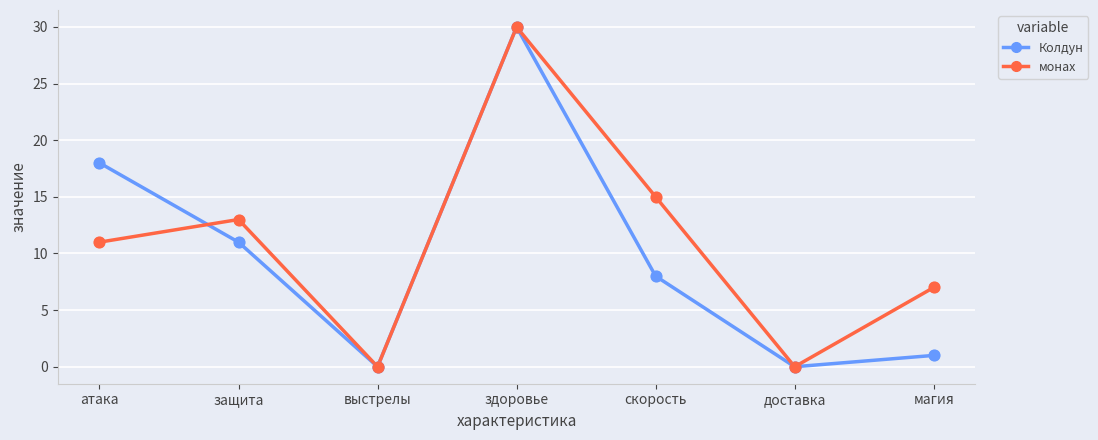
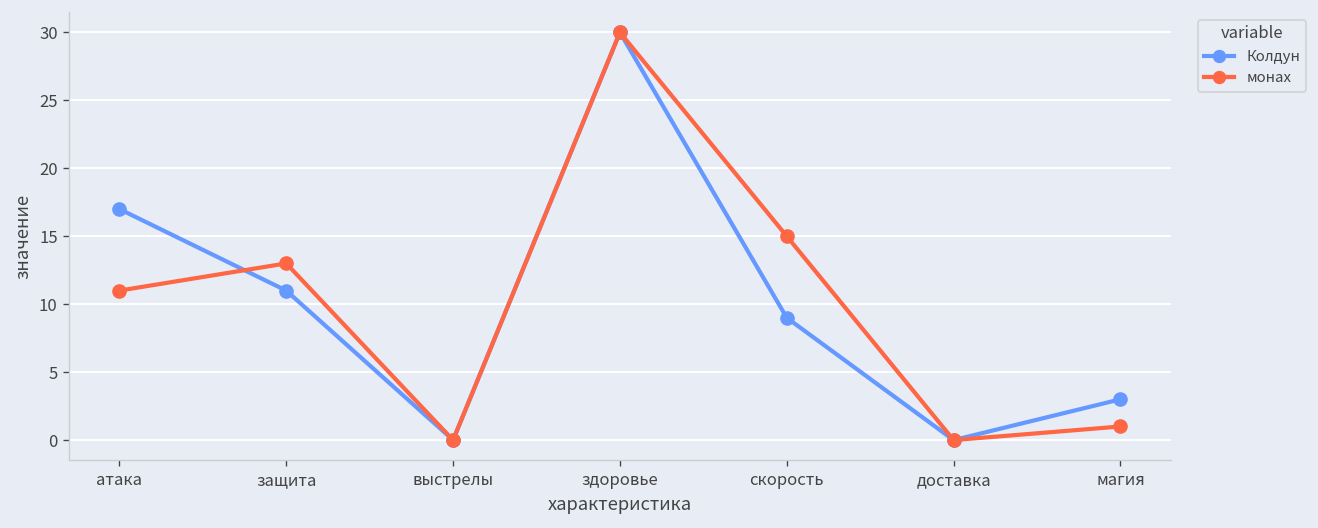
Колдун, атака: 18 -> 17
Колдун, скорость: 8 -> 9
Колдун, магия: 1 -> 3
монах, магия: 7 -> 1
